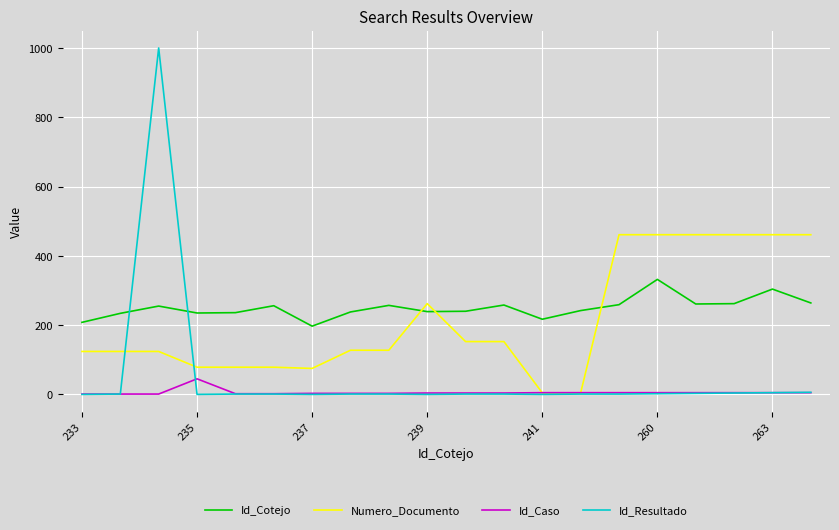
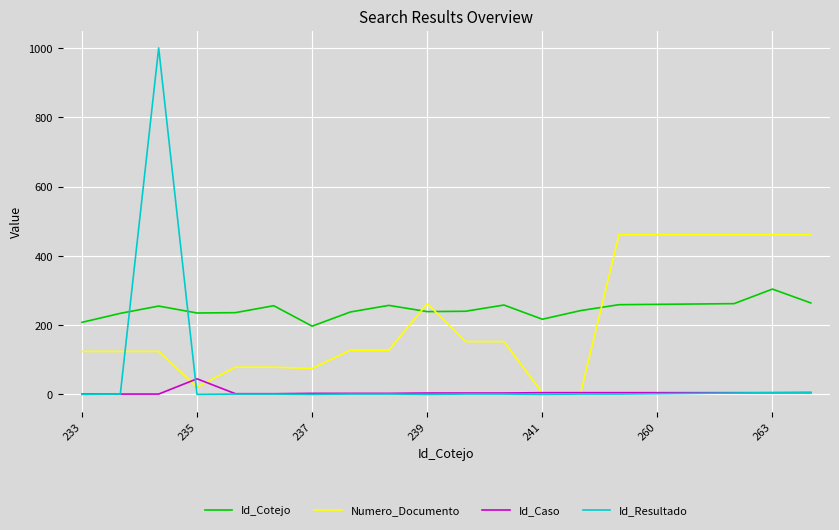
Numero_Documento, 235: 80 -> 20
Id_Cotejo, 260: 330 -> 260
